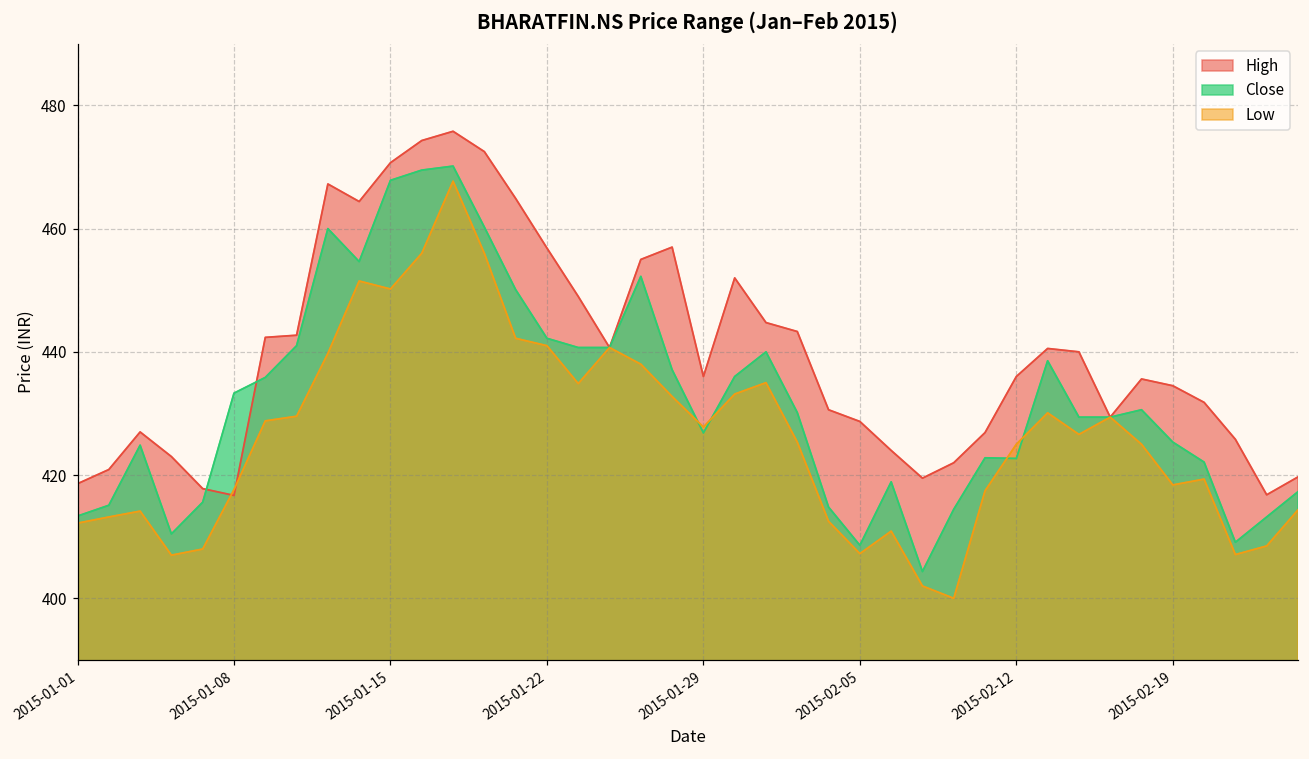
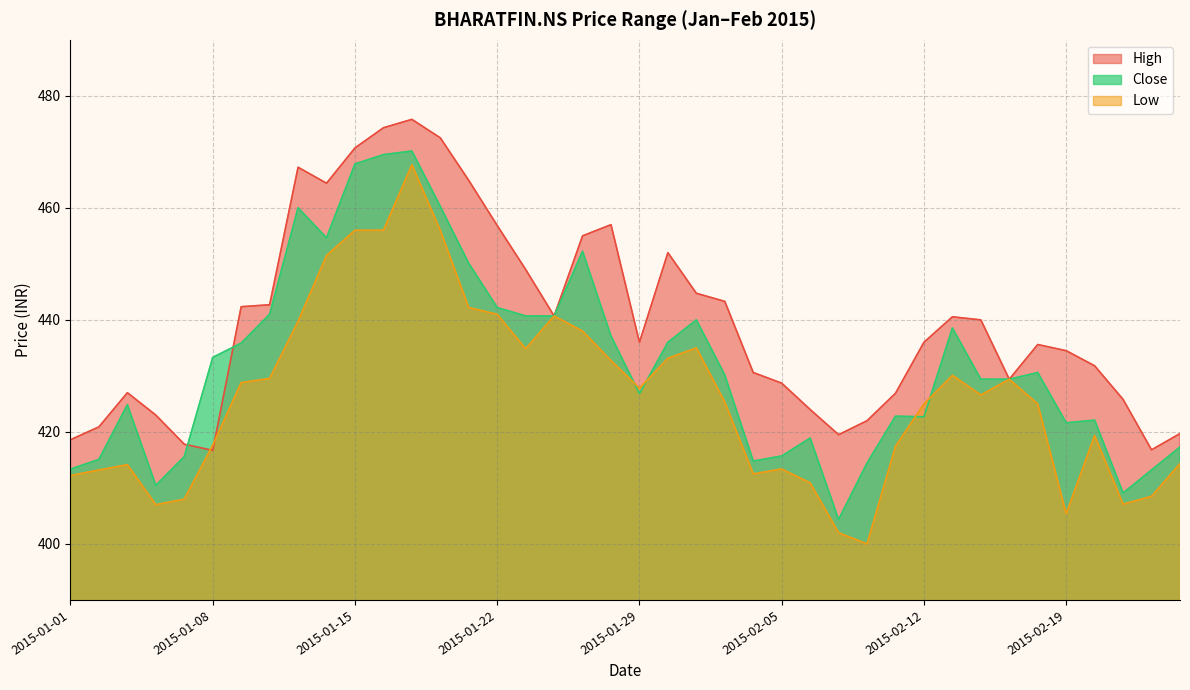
Low, 2015-01-15: 450 -> 456
Close, 2015-02-05: 409 -> 416
Low, 2015-02-05: 407 -> 413
Close, 2015-02-19: 425 -> 422
Low, 2015-02-19: 418 -> 405
